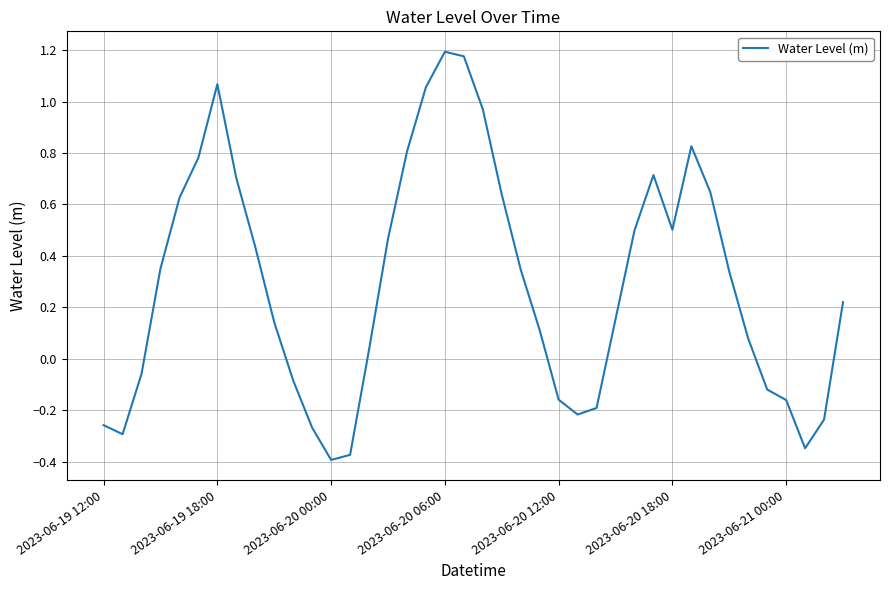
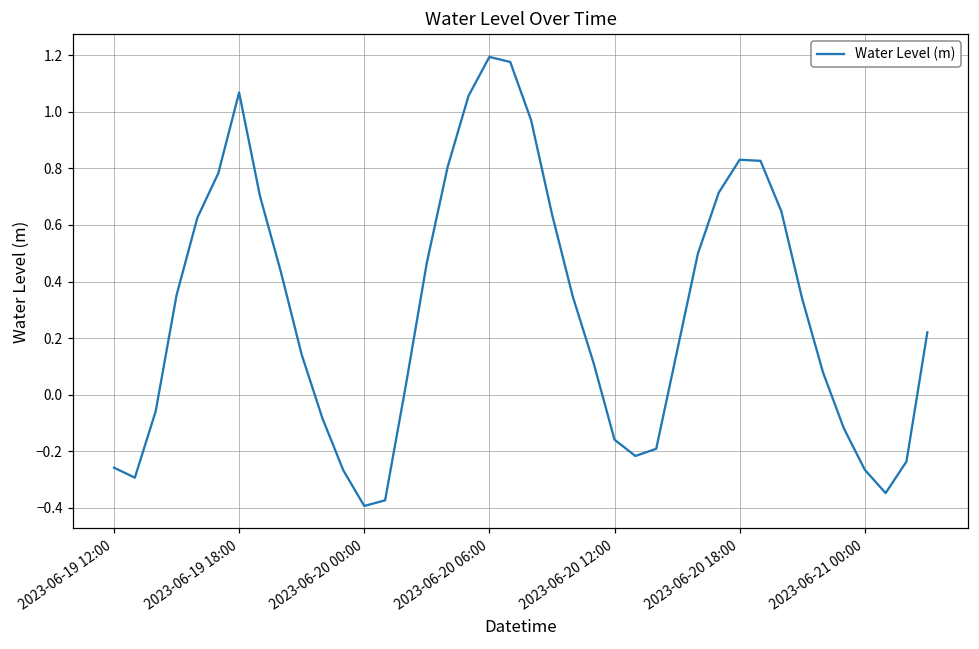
2023-06-20 18:00: 0.50 -> 0.83
2023-06-21 00:00: -0.16 -> -0.27
